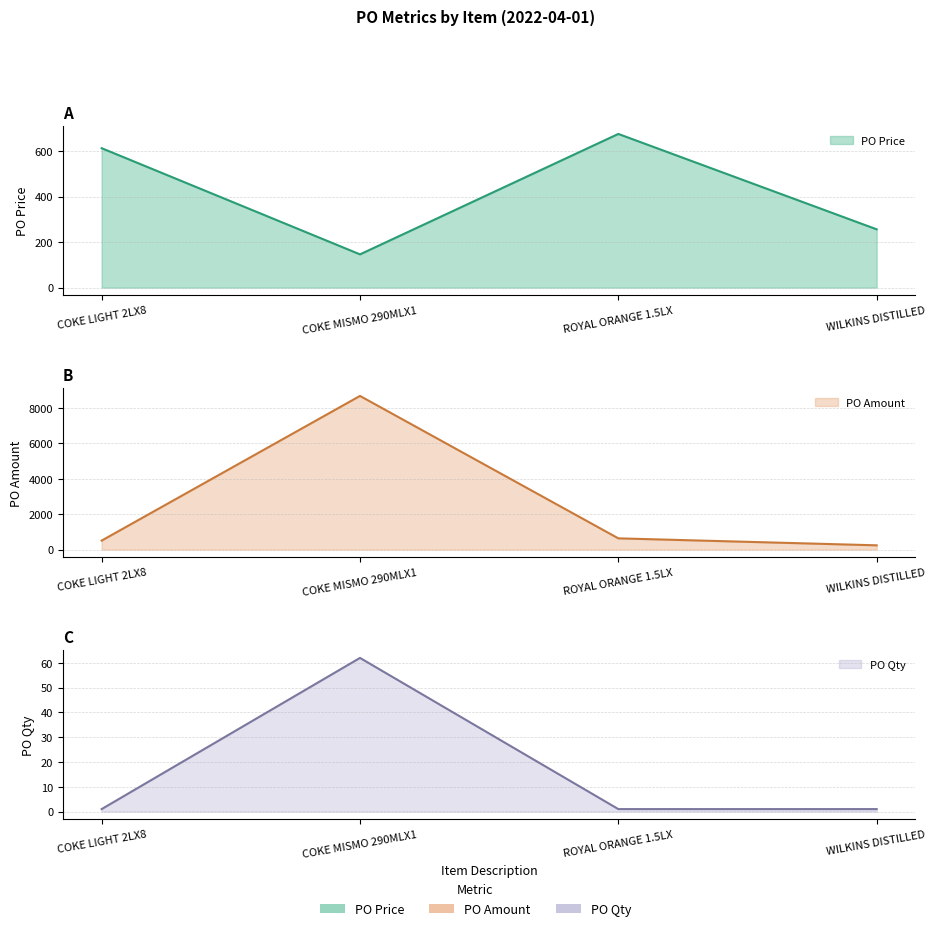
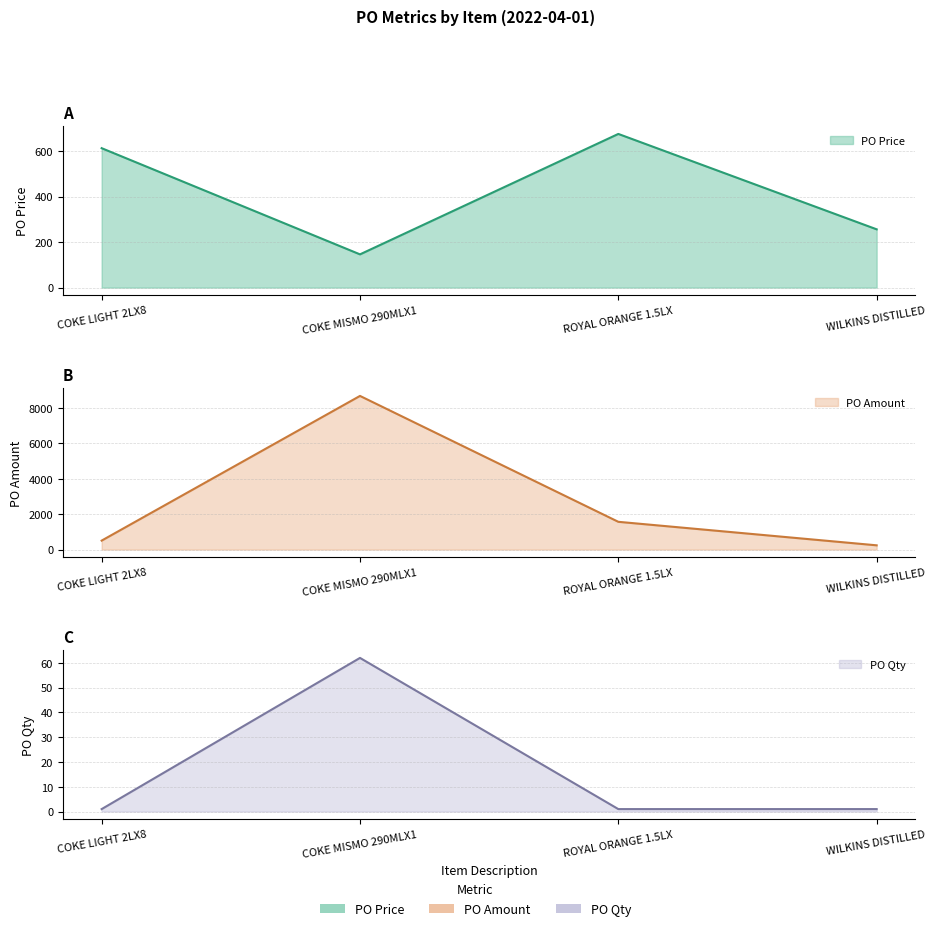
B, ROYAL ORANGE 1.5LX: 600 -> 1600
